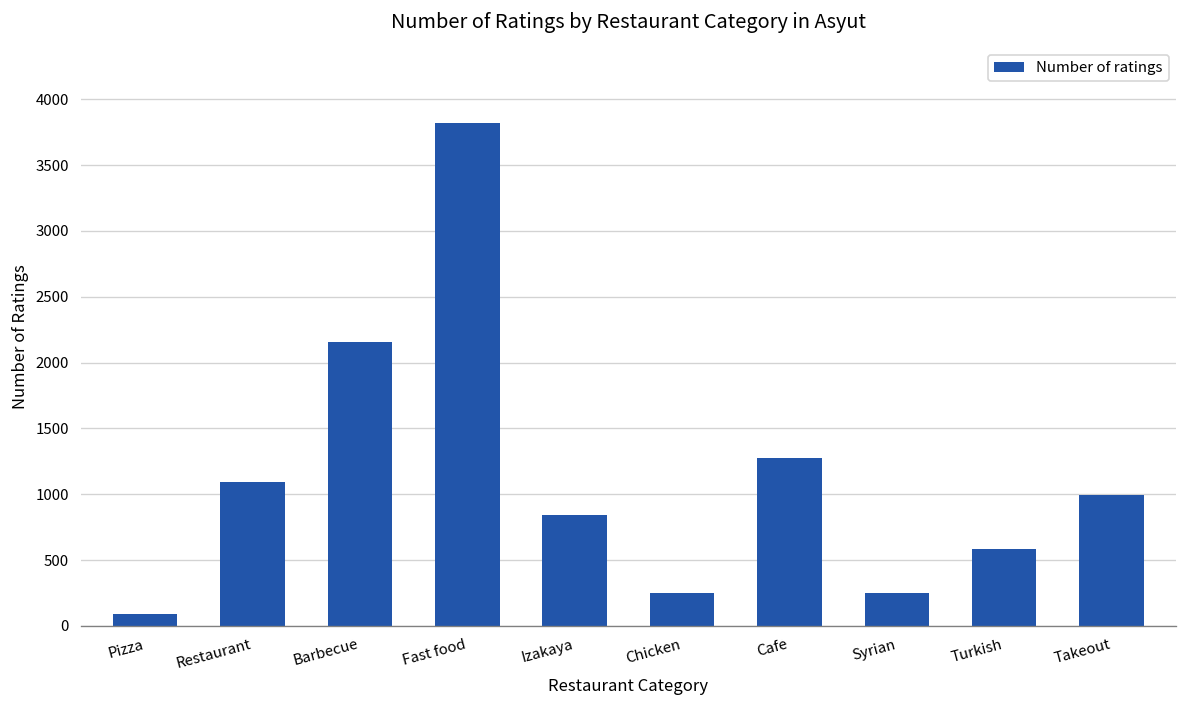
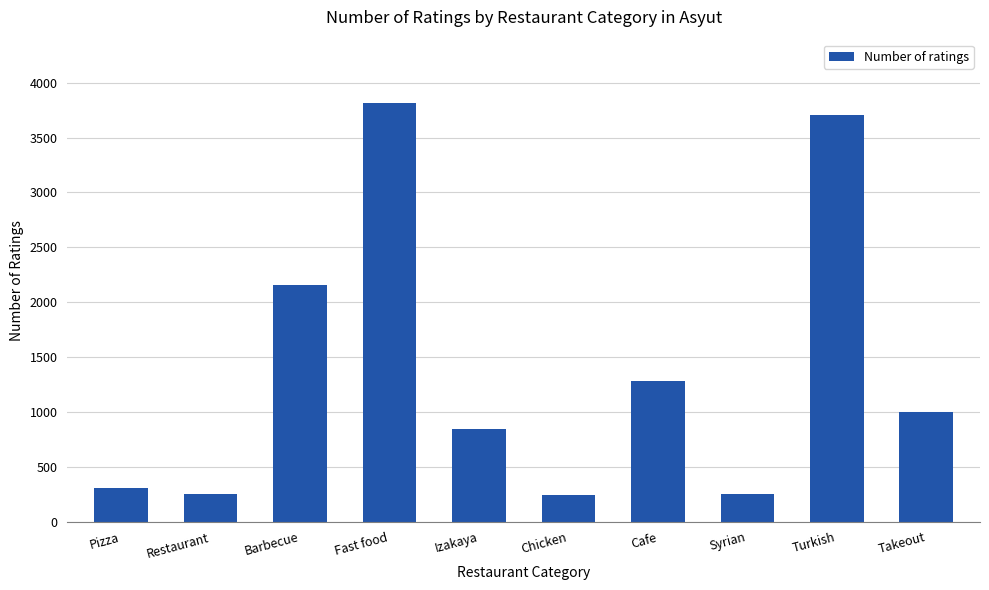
Pizza: 90 -> 310
Restaurant: 1090 -> 250
Turkish: 580 -> 3710
